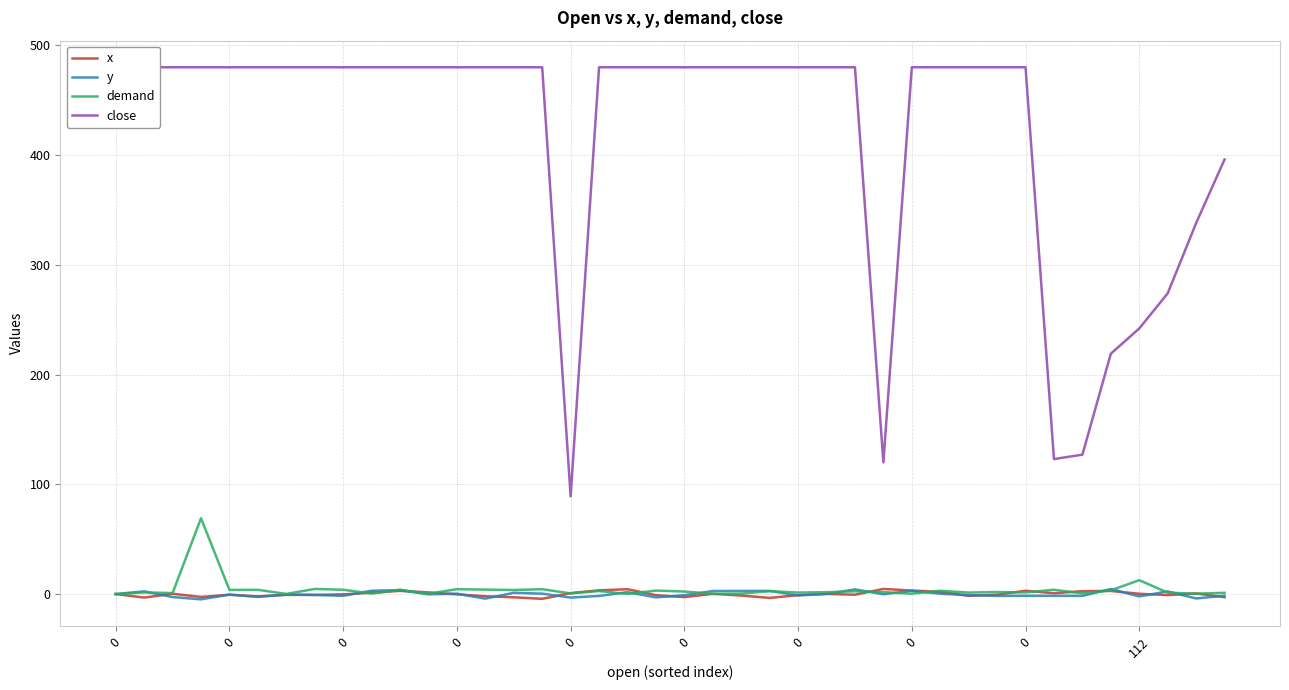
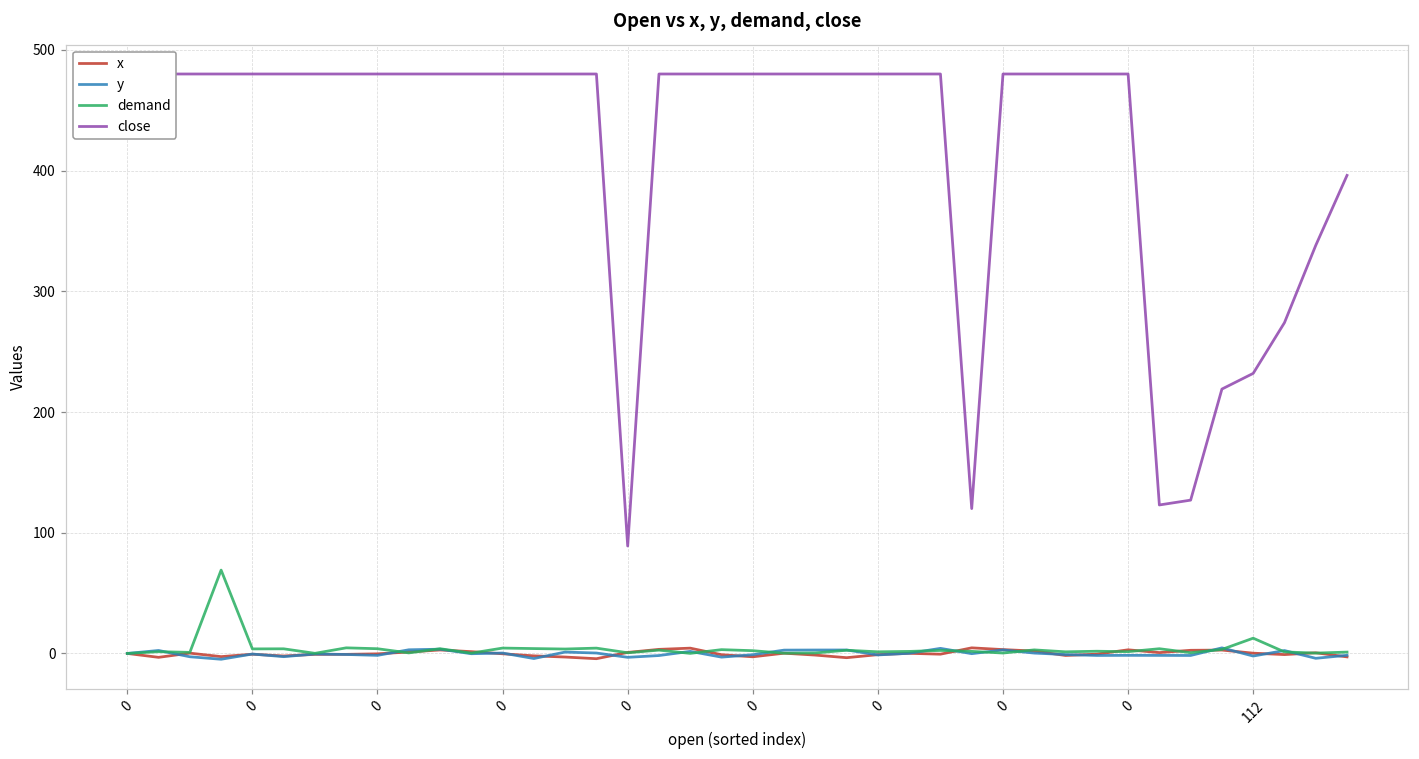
close, 112: 242 -> 232
